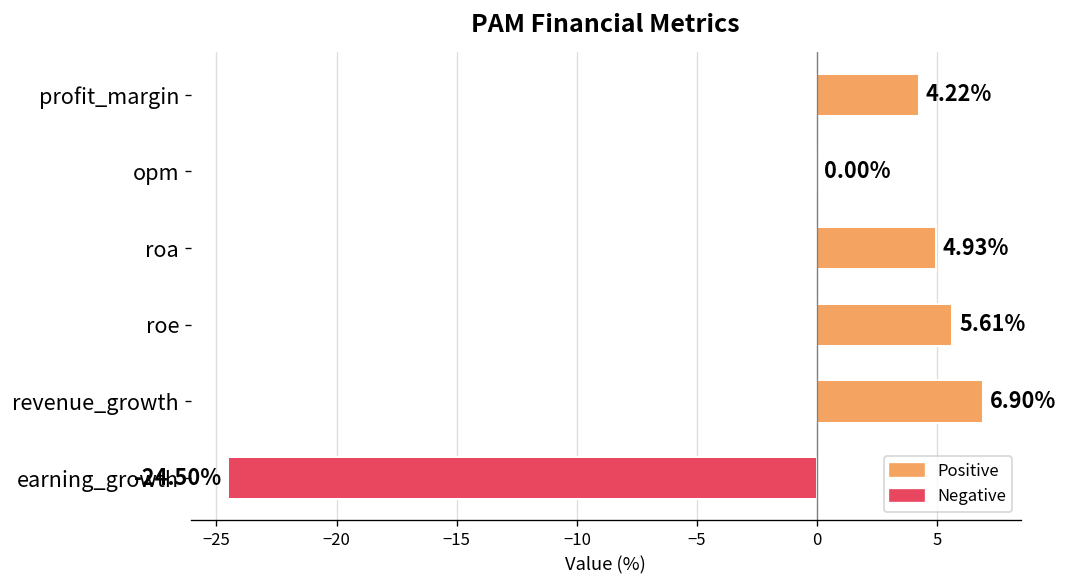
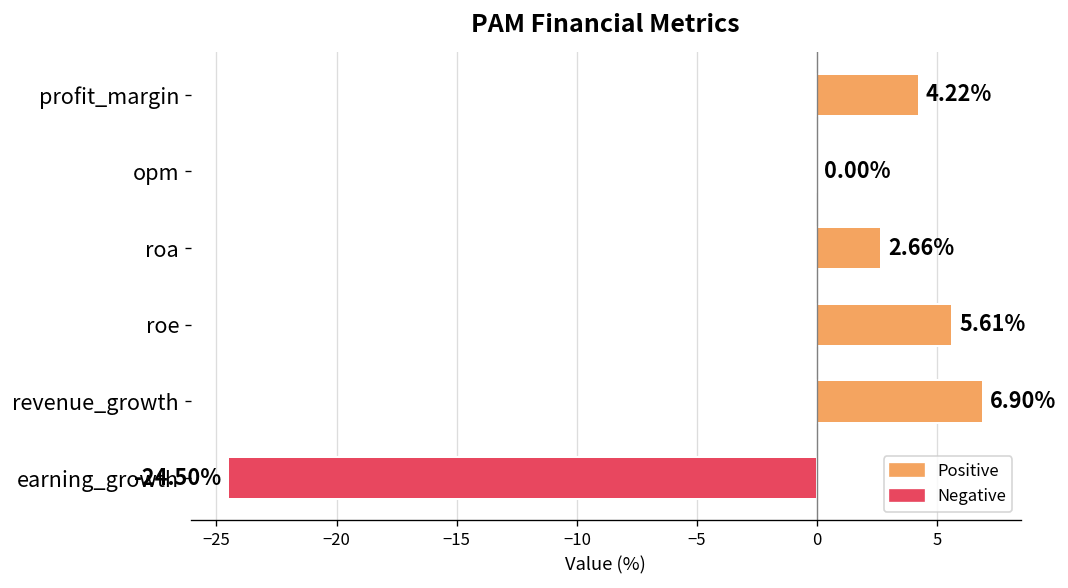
roa: 4.93% -> 2.66%
